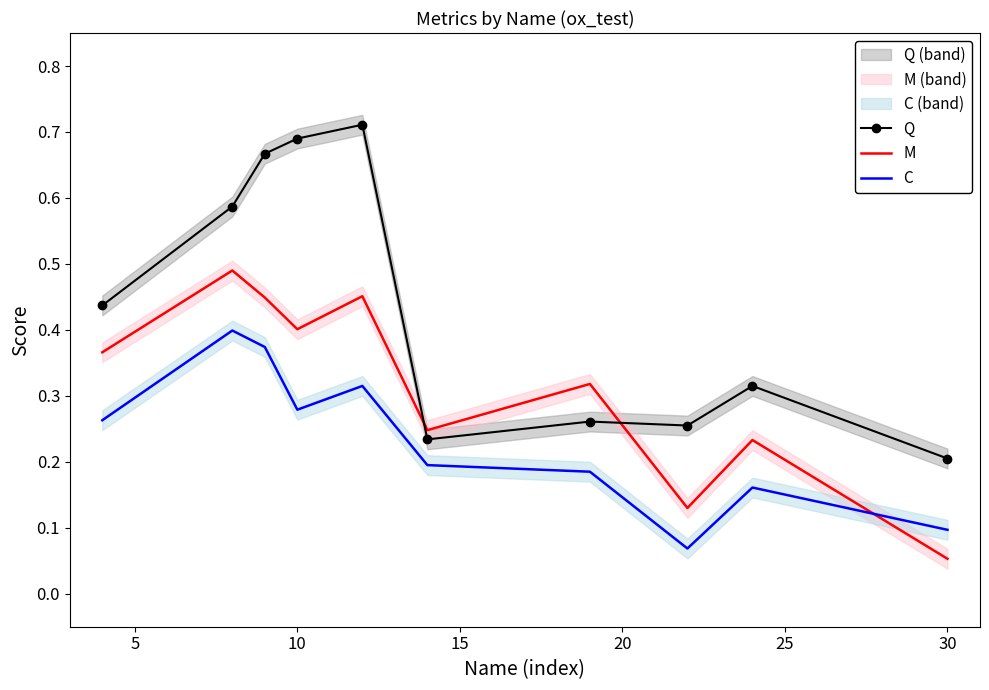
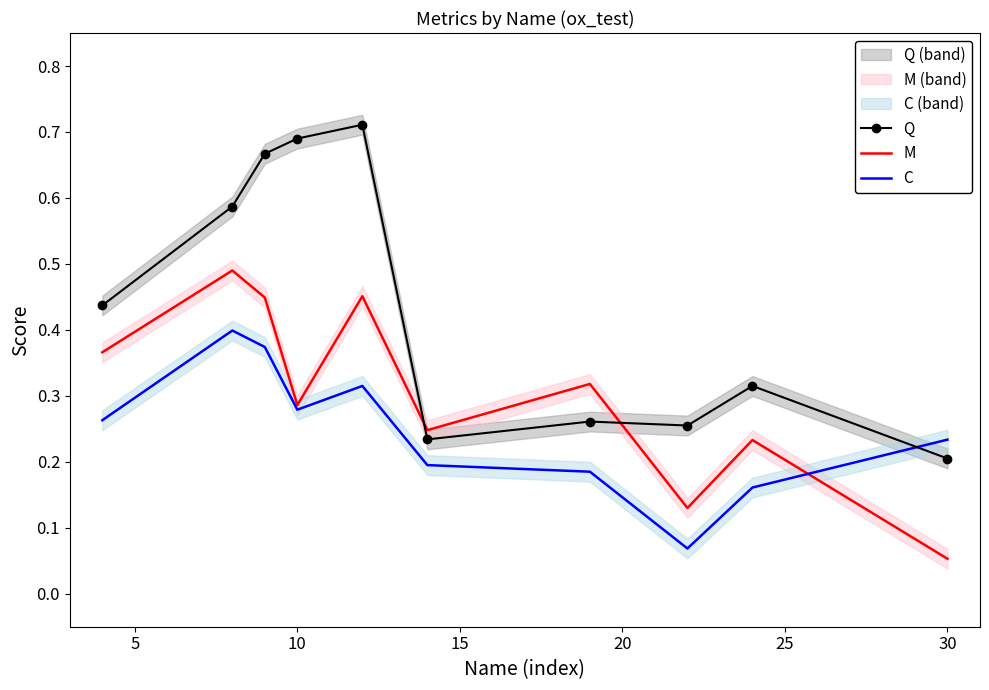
M, 10: 0.40 -> 0.29
C, 30: 0.10 -> 0.23
